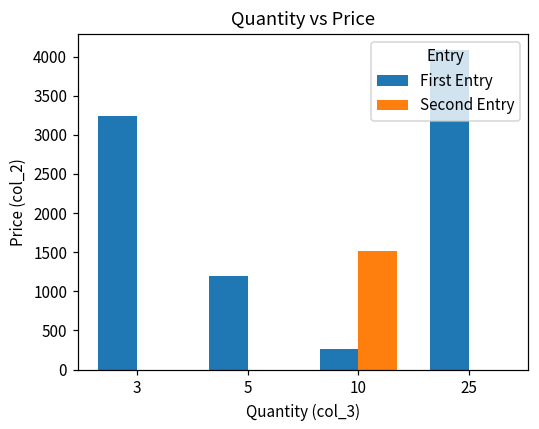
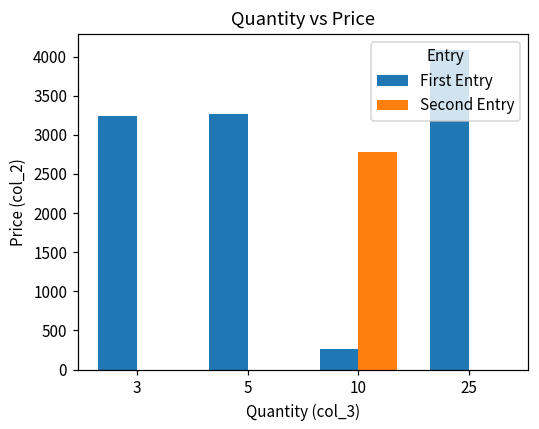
First Entry, 5: 1200 -> 3300
Second Entry, 10: 1500 -> 2800
